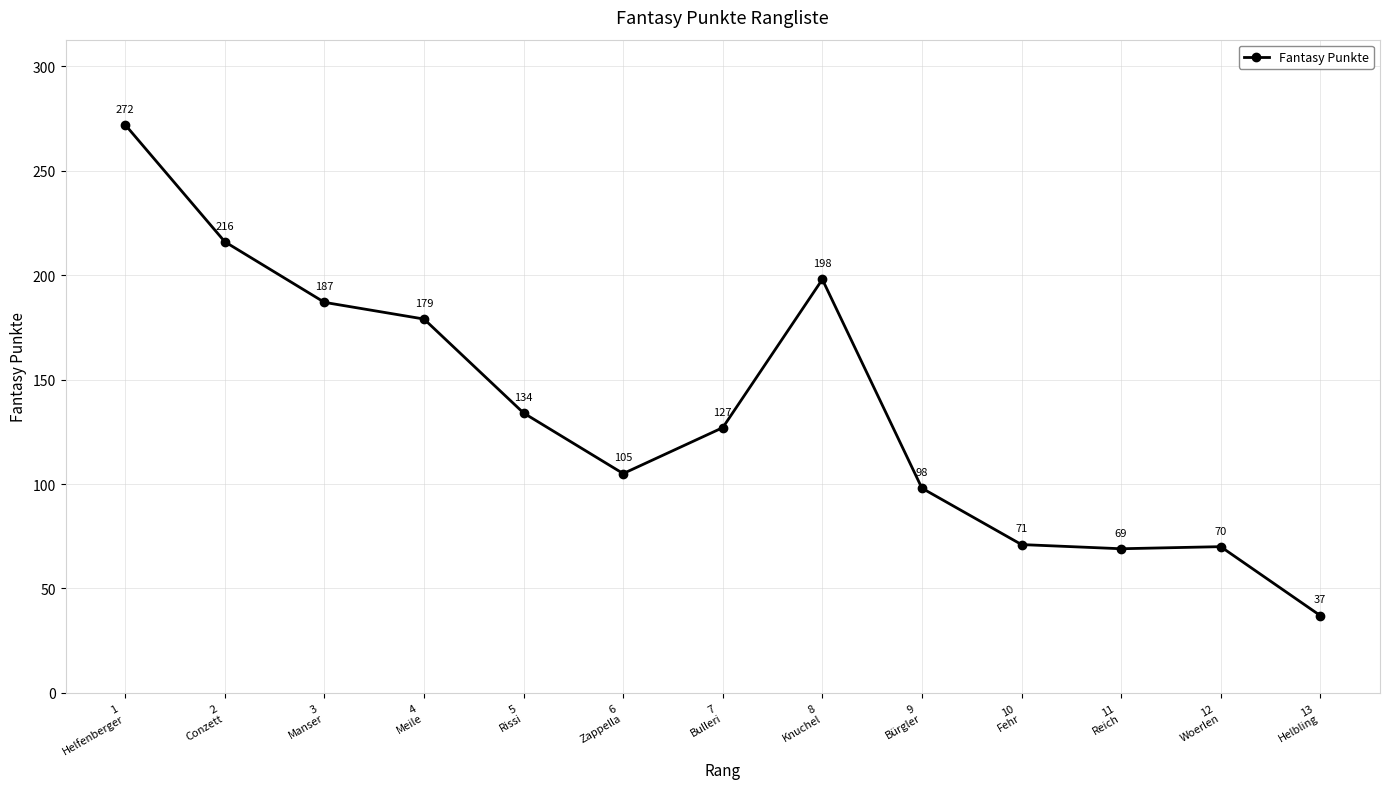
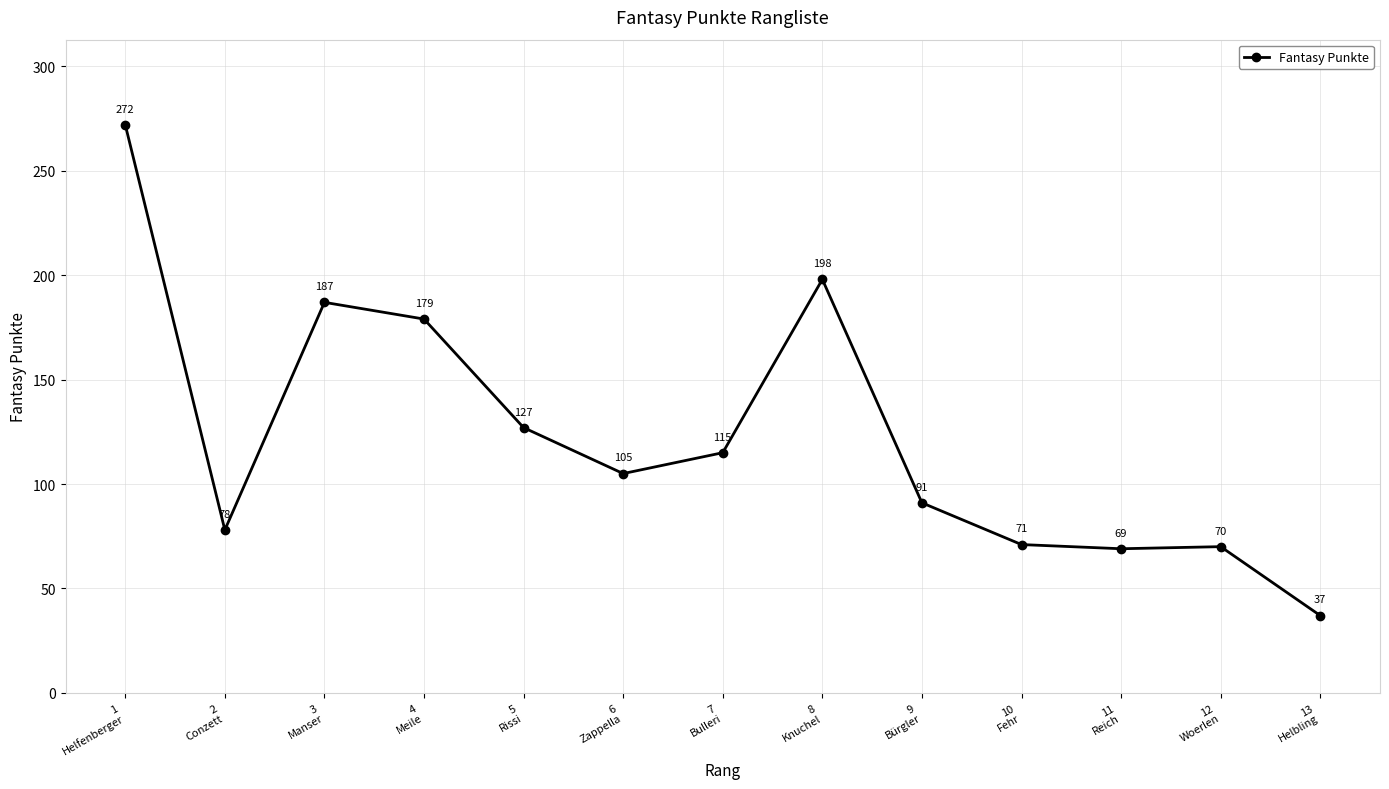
2 Conzett: 216 -> 78
5 Rissi: 134 -> 127
7 Bulleri: 127 -> 115
9 Bürgler: 98 -> 91
